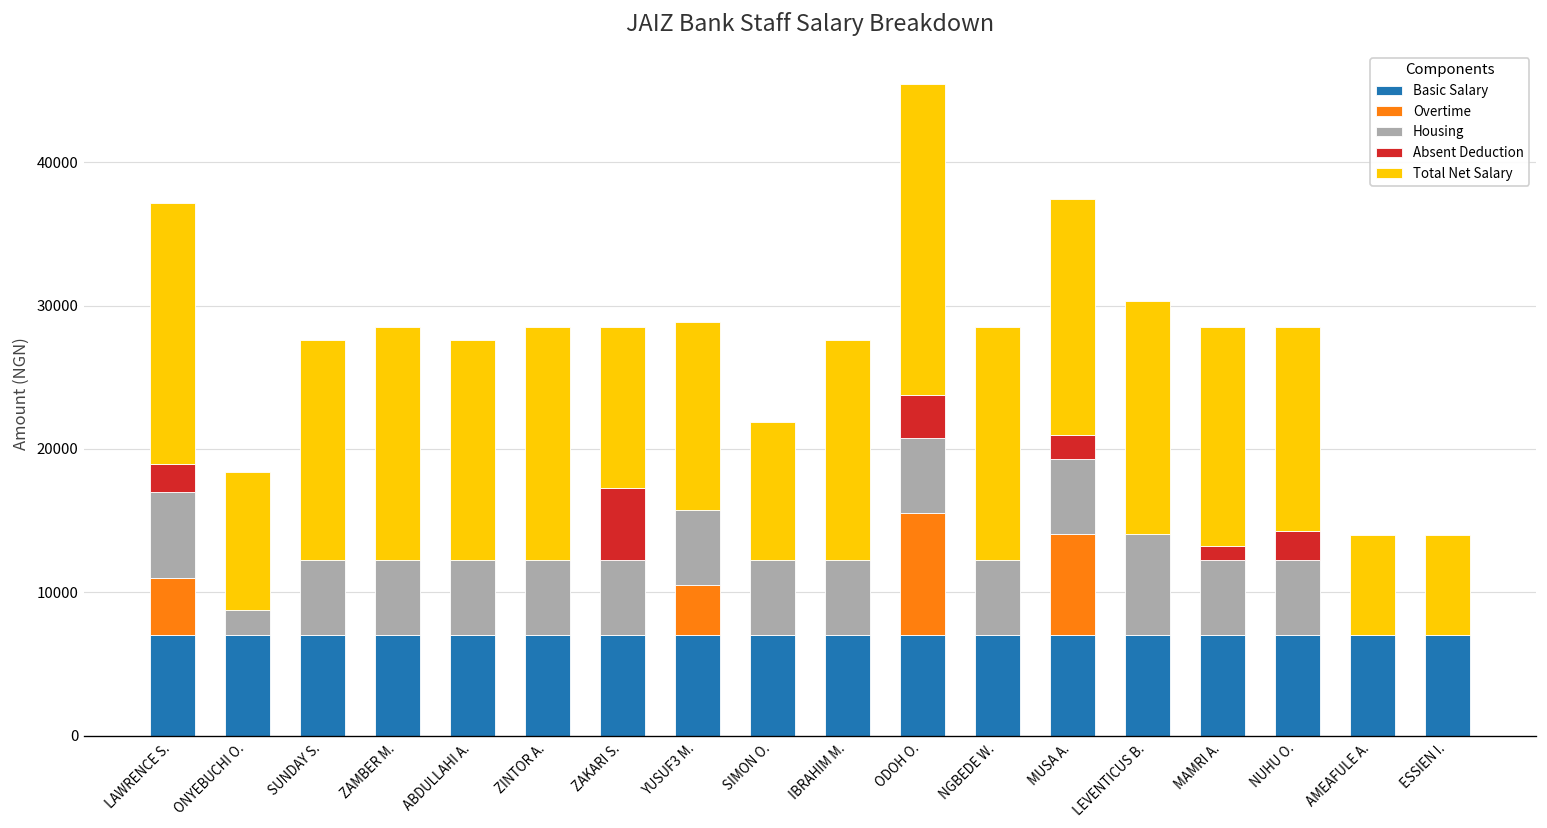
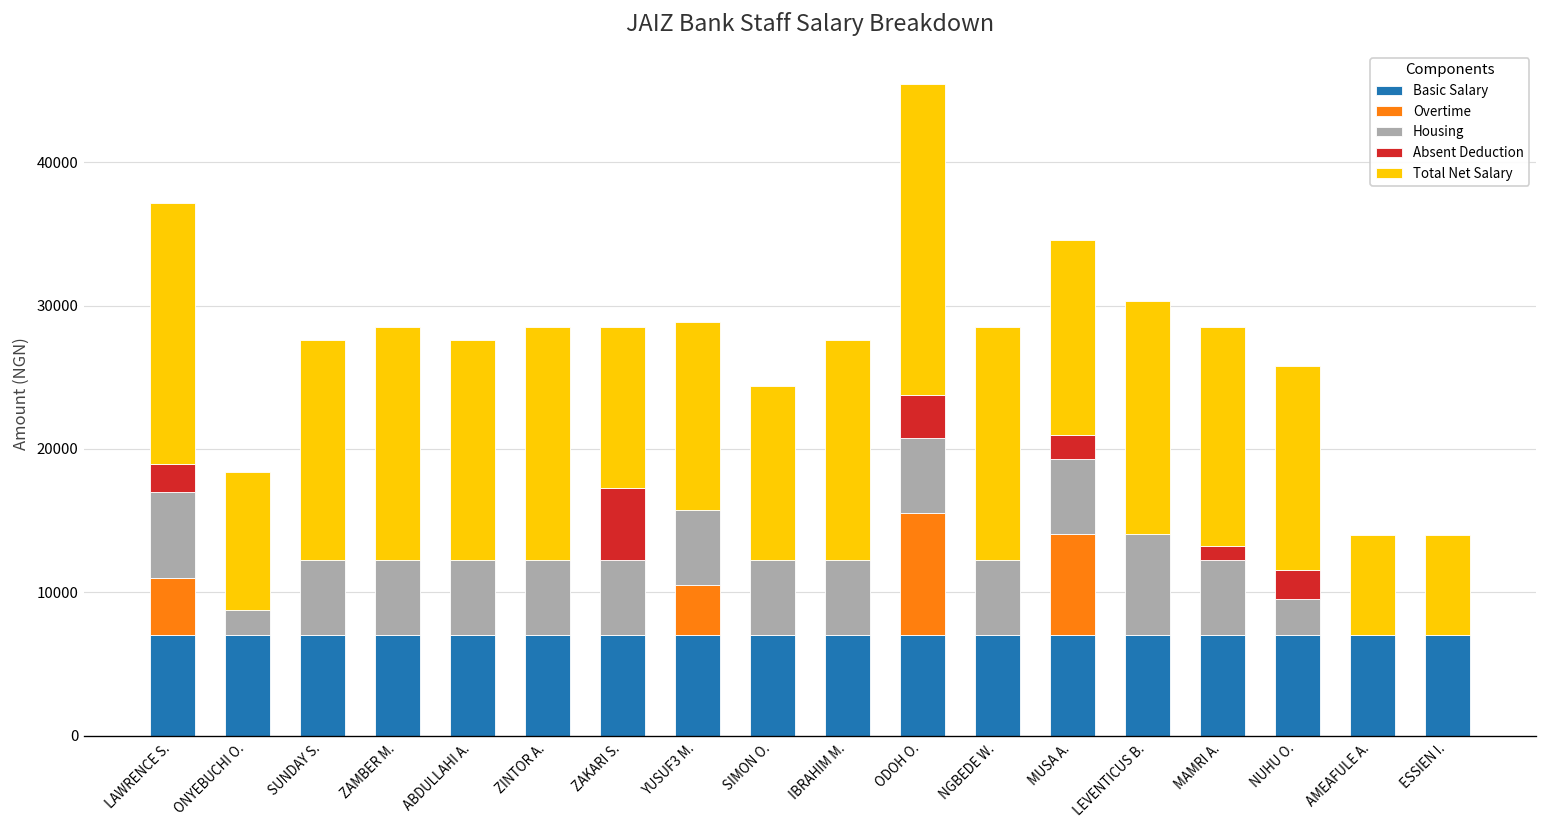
Total Net Salary, SIMON O.: 9600 -> 12200
Total Net Salary, MUSA A.: 16500 -> 13600
Housing, NUHU O.: 5300 -> 2500
